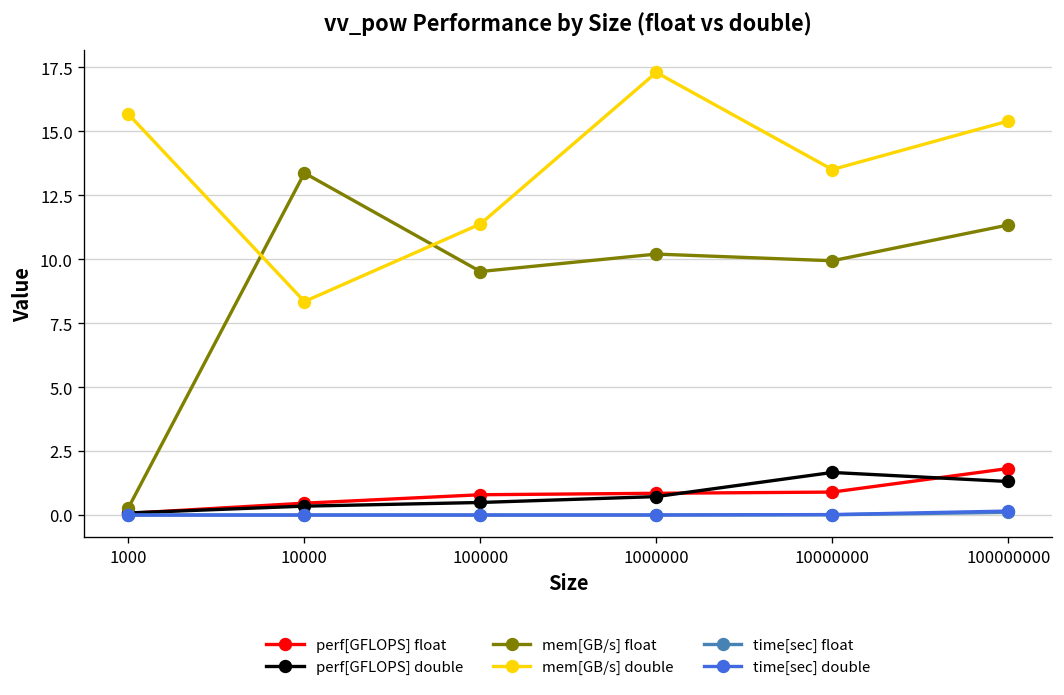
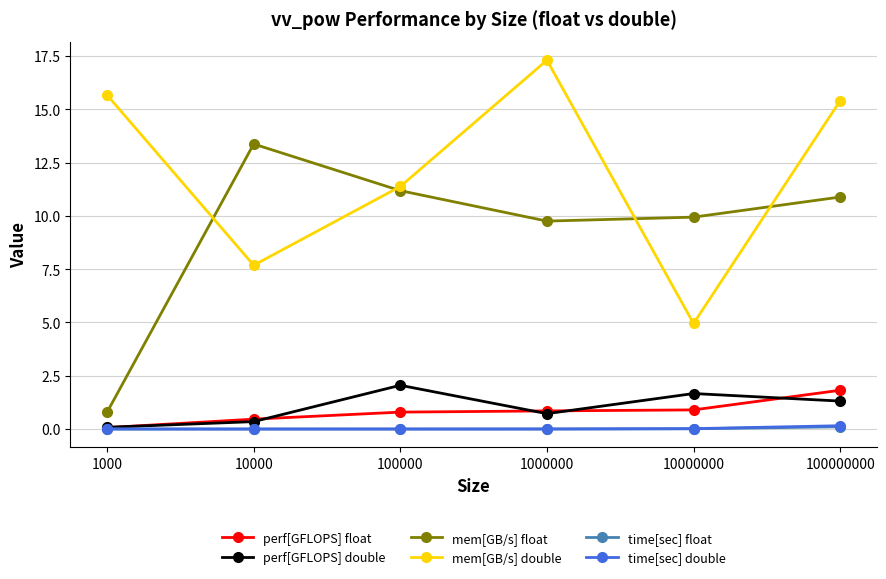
mem[GB/s] float, 1000: 0.3 -> 0.8
mem[GB/s] double, 10000: 8.3 -> 7.7
perf[GFLOPS] double, 100000: 0.5 -> 2.1
mem[GB/s] float, 100000: 9.5 -> 11.2
mem[GB/s] float, 1000000: 10.2 -> 9.8
mem[GB/s] double, 10000000: 13.5 -> 5.0
mem[GB/s] float, 100000000: 11.3 -> 10.9
